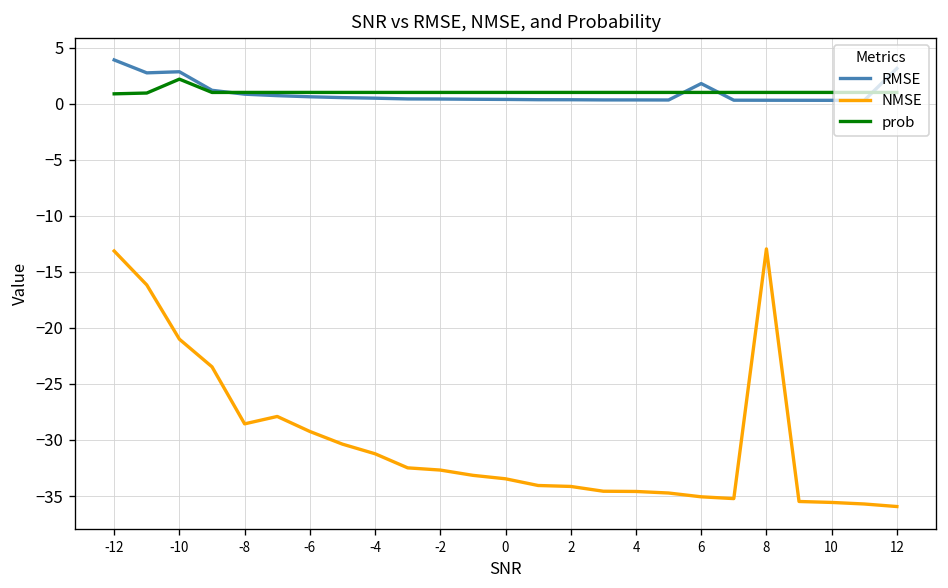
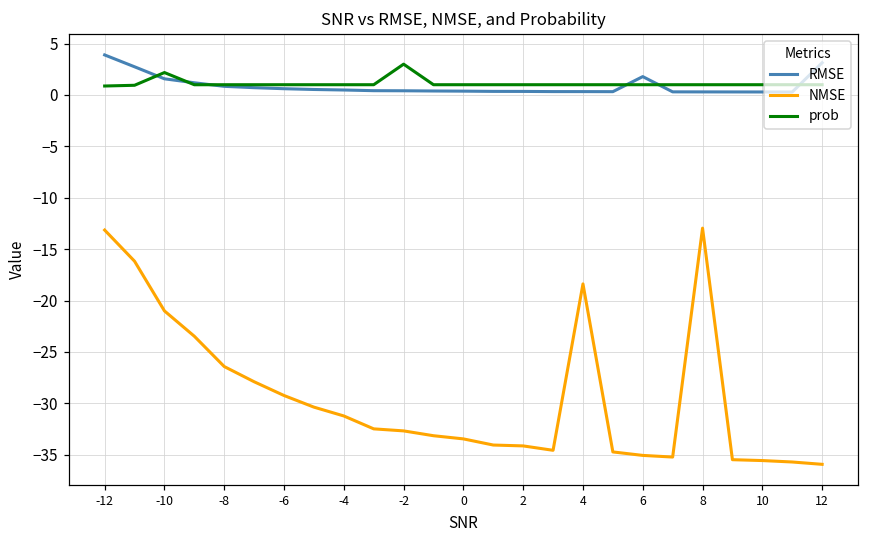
RMSE, -10: 3 -> 2
NMSE, -8: -29 -> -26
prob, -2: 1 -> 3
NMSE, 4: -35 -> -18
